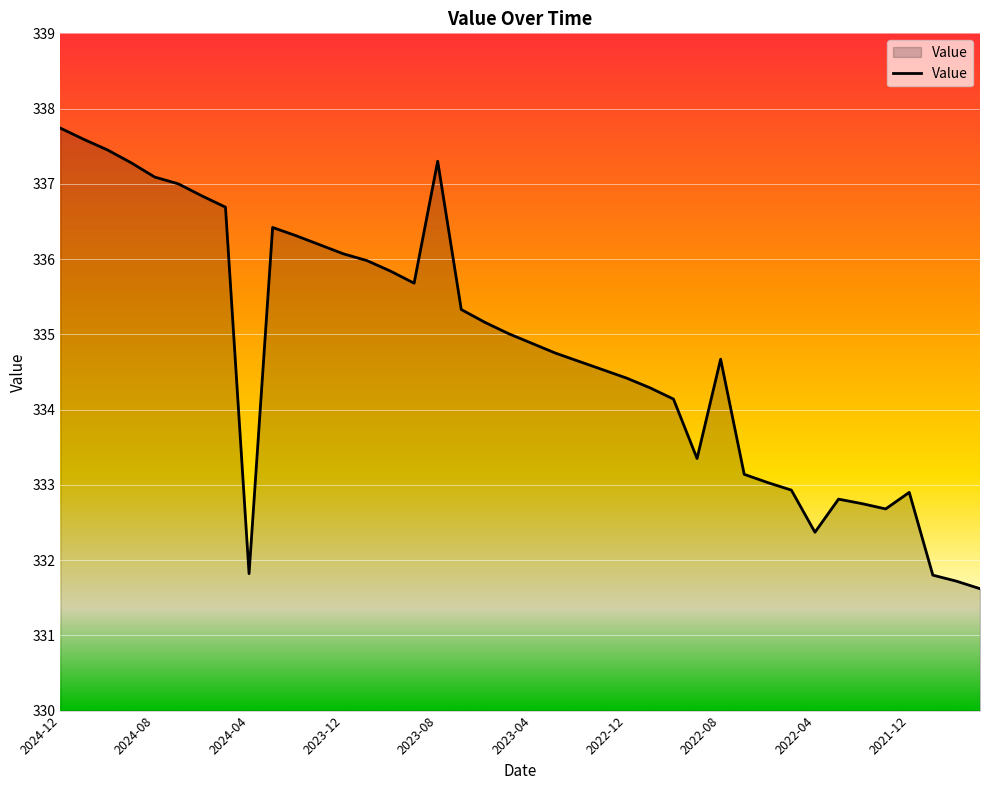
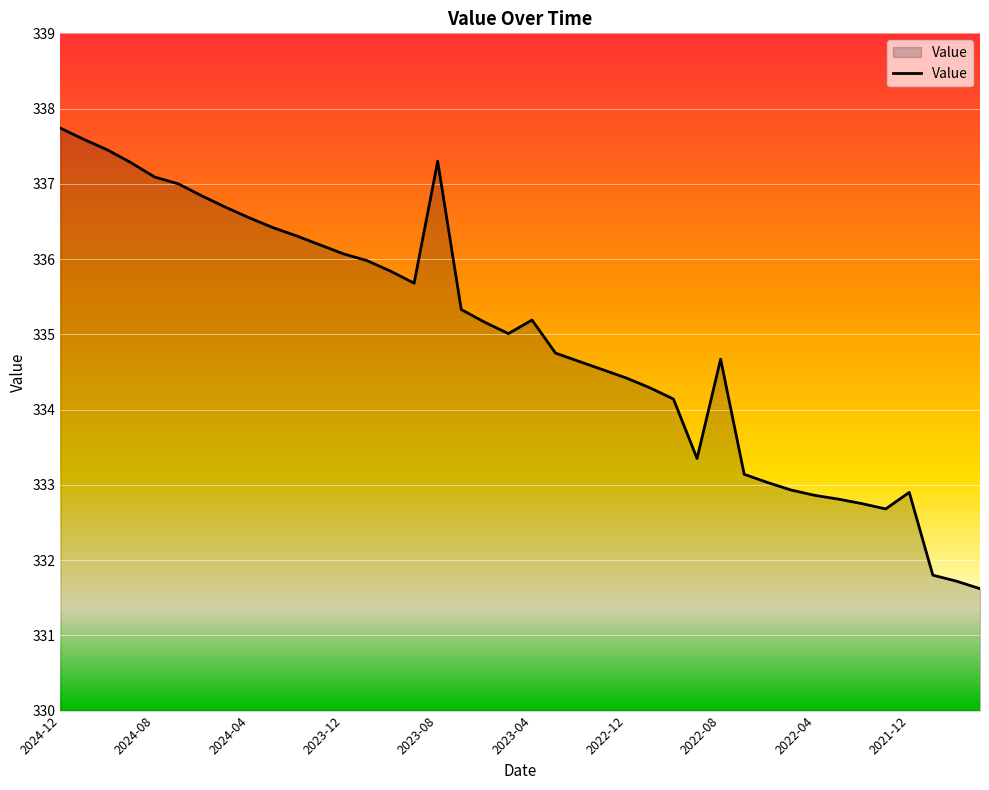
2024-04: 331.8 -> 336.6
2023-04: 334.9 -> 335.2
2022-04: 332.4 -> 332.9
